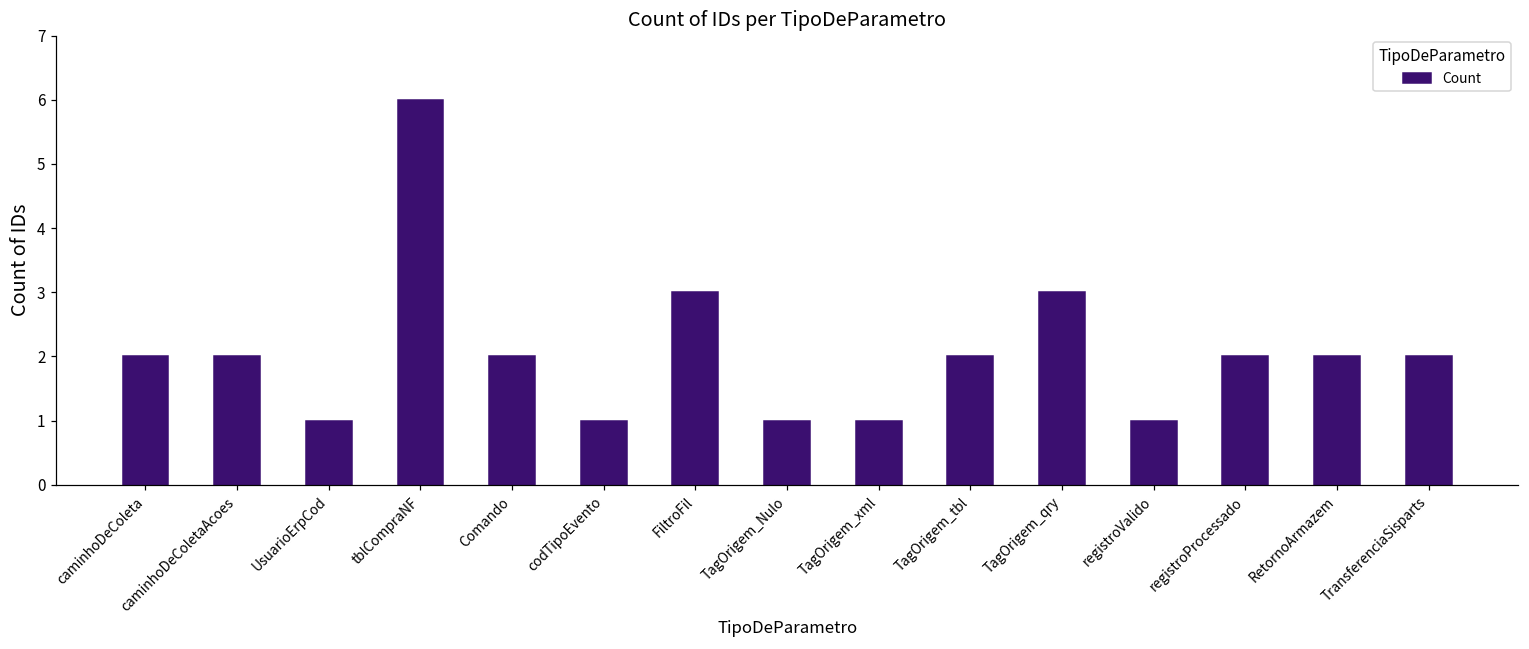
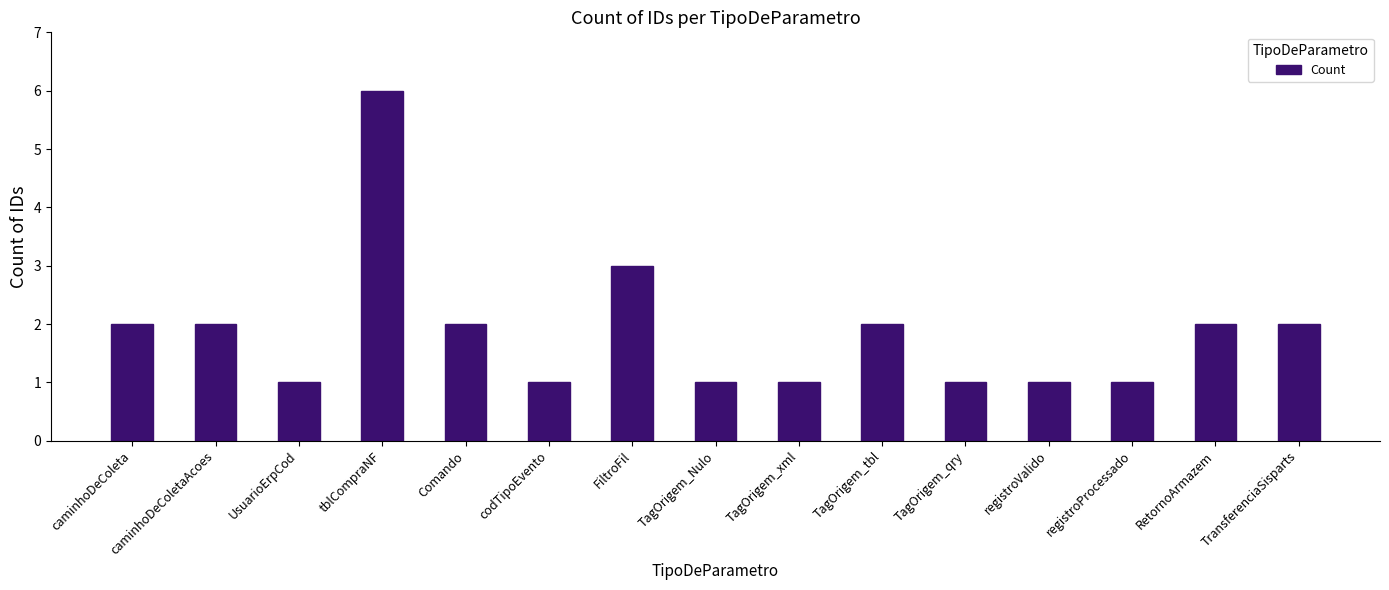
TagOrigem_qry: 3 -> 1
registroProcessado: 2 -> 1
